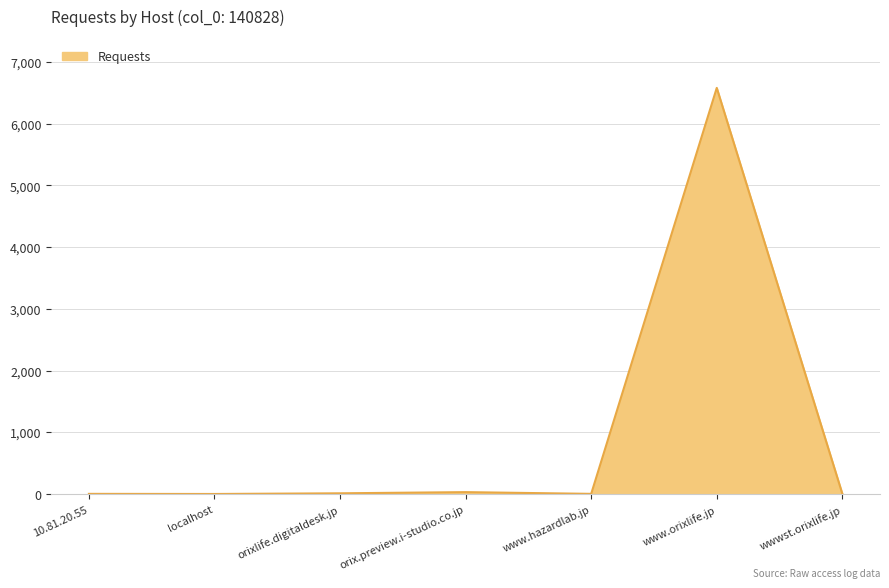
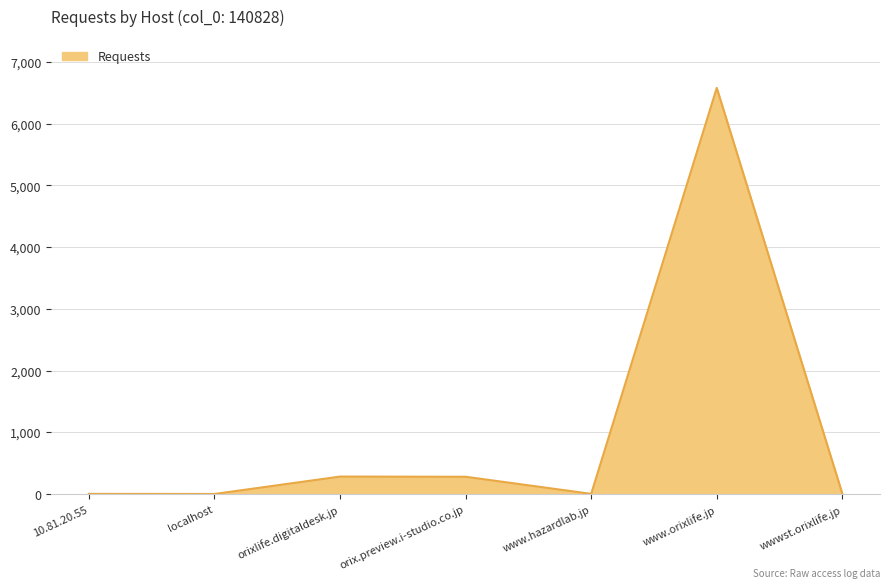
orixlife.digitaldesk.jp: 0 -> 300
orix.preview.i-studio.co.jp: 0 -> 300
